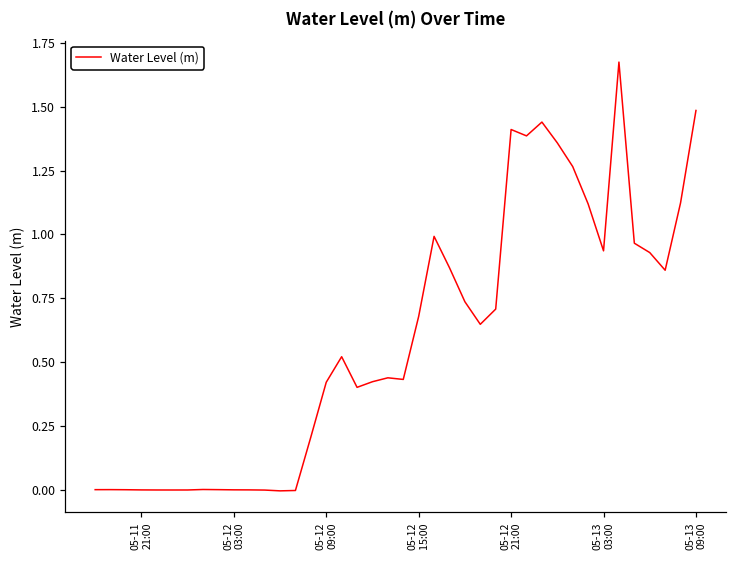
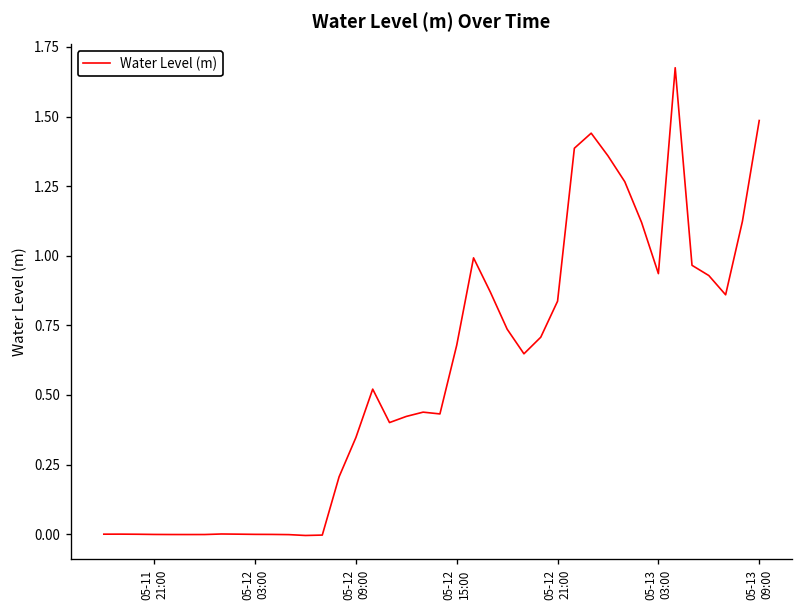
05-12 09:00: 0.42 -> 0.35
05-12 21:00: 1.41 -> 0.84
